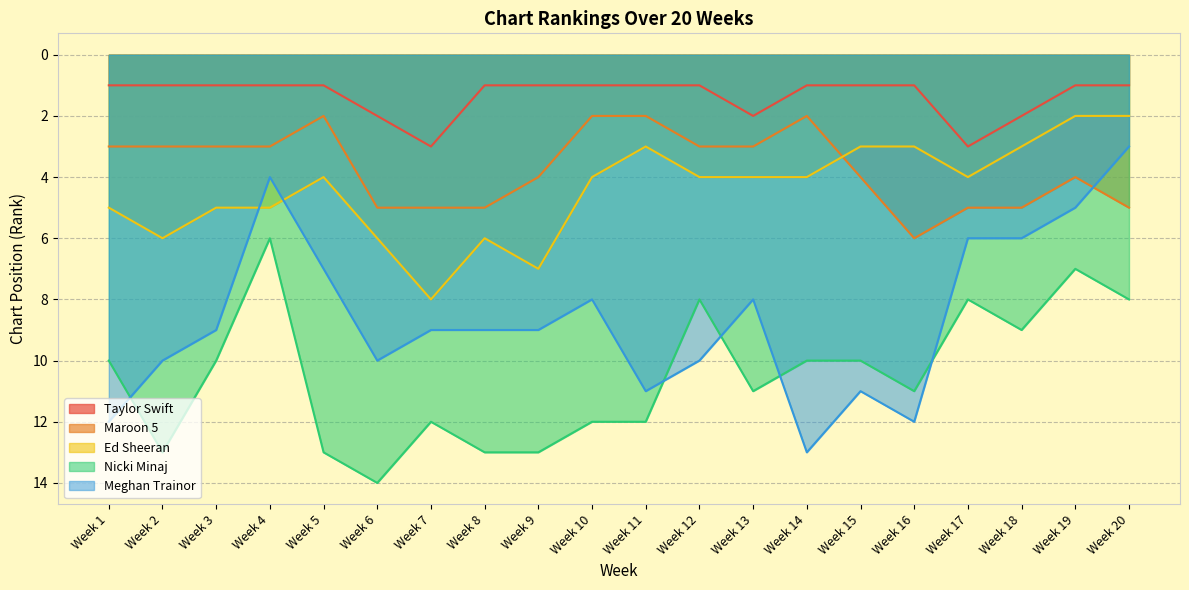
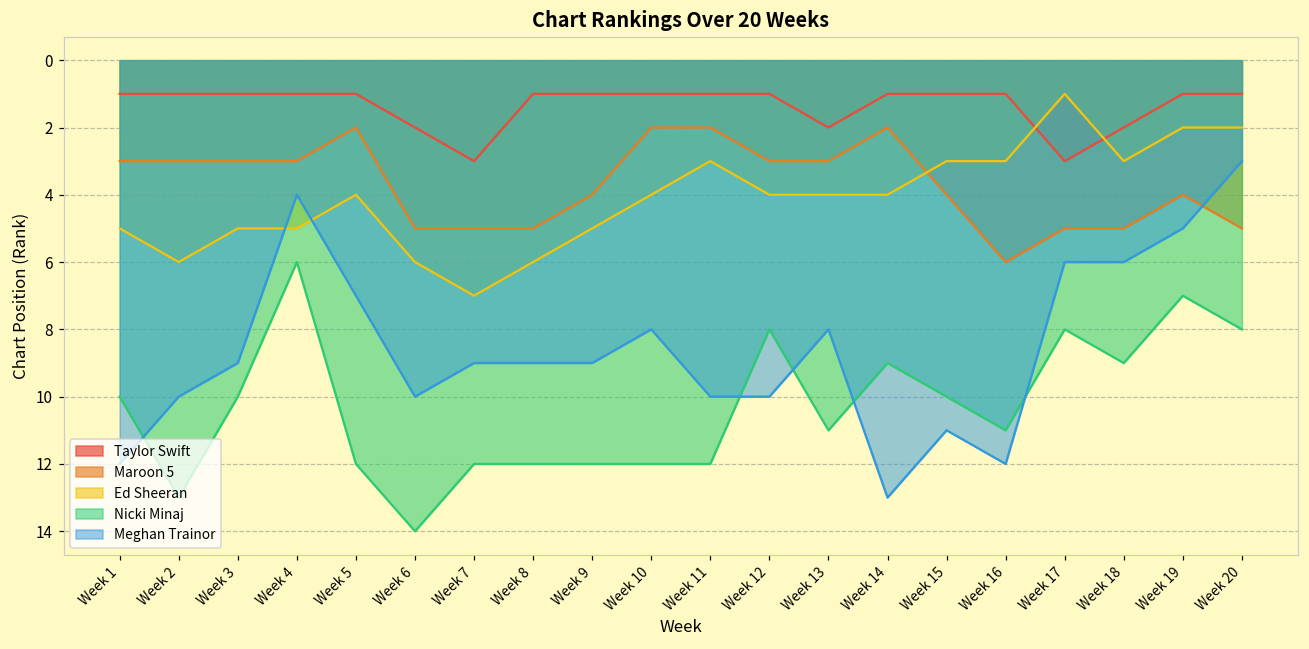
Nicki Minaj, Week 5: 13 -> 12
Ed Sheeran, Week 7: 8 -> 7
Nicki Minaj, Week 8: 13 -> 12
Ed Sheeran, Week 9: 7 -> 5
Nicki Minaj, Week 9: 13 -> 12
Meghan Trainor, Week 11: 11 -> 10
Nicki Minaj, Week 14: 10 -> 9
Ed Sheeran, Week 17: 4 -> 1
